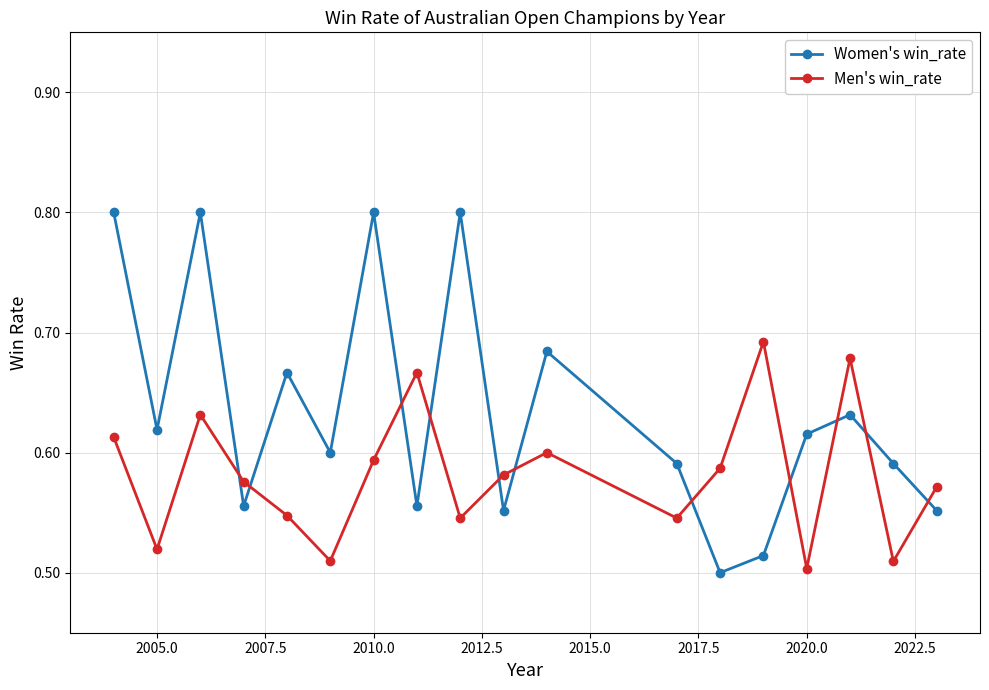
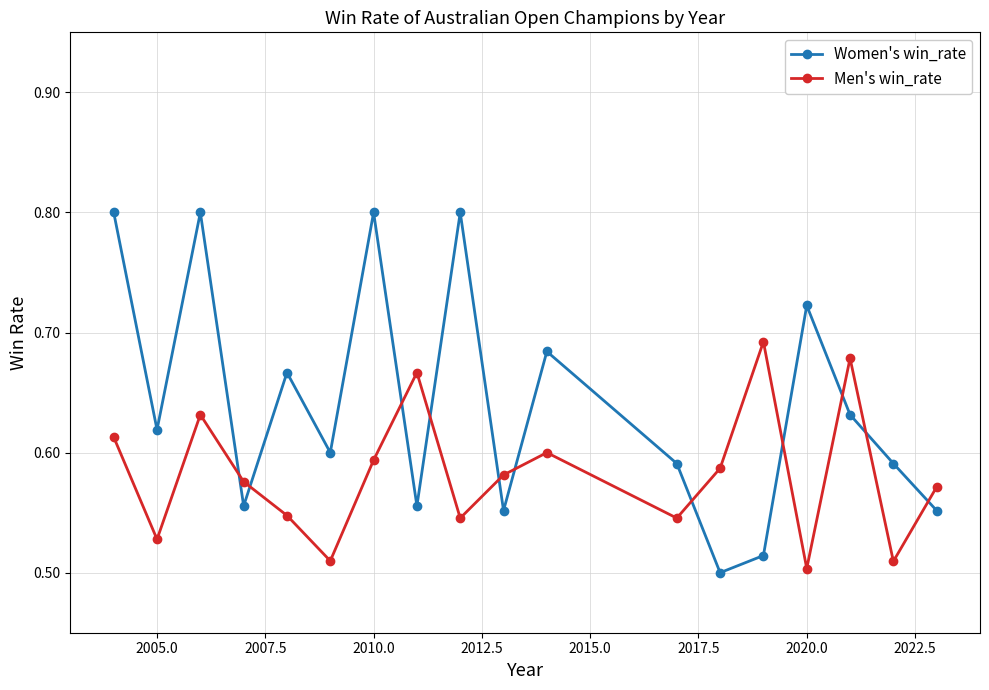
Men's win_rate, 2005.0: 0.519 -> 0.528
Women's win_rate, 2020.0: 0.615 -> 0.723
